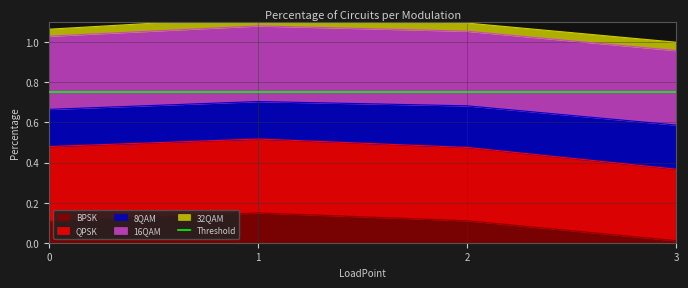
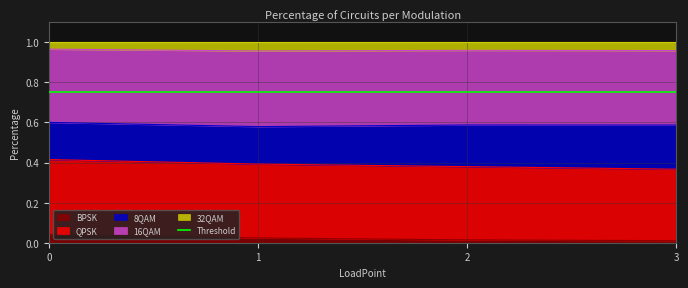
BPSK, 0: 0.11 -> 0.04
BPSK, 1: 0.15 -> 0.02
BPSK, 2: 0.11 -> 0.01
